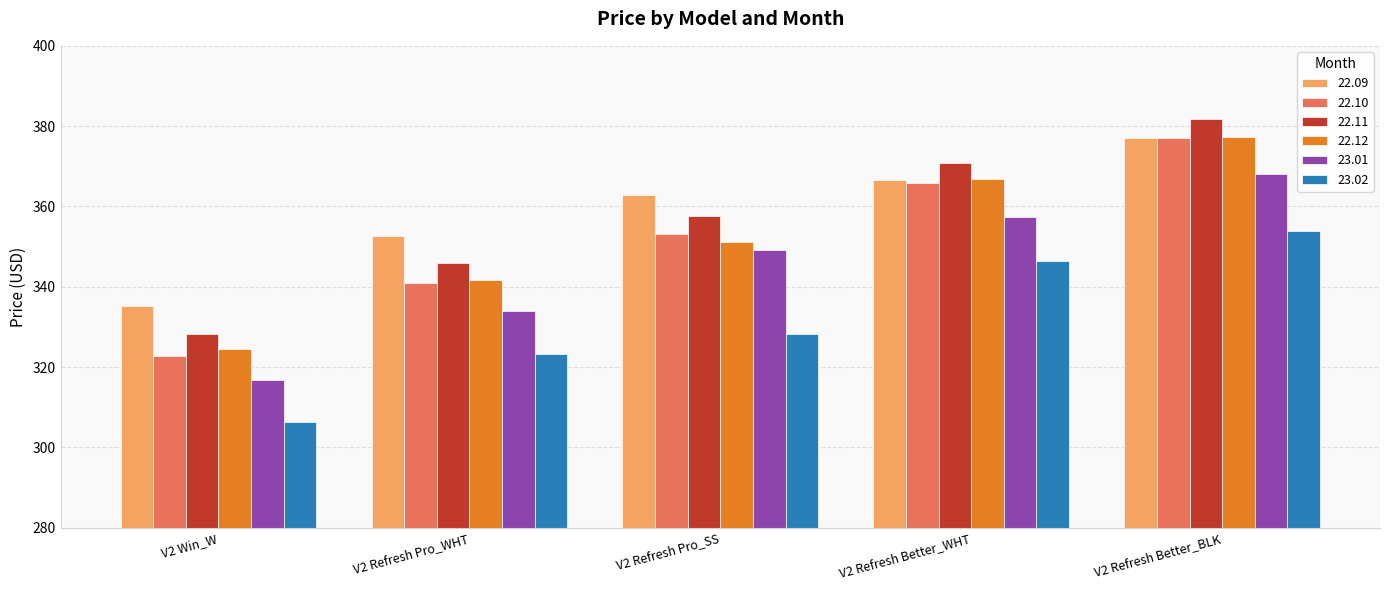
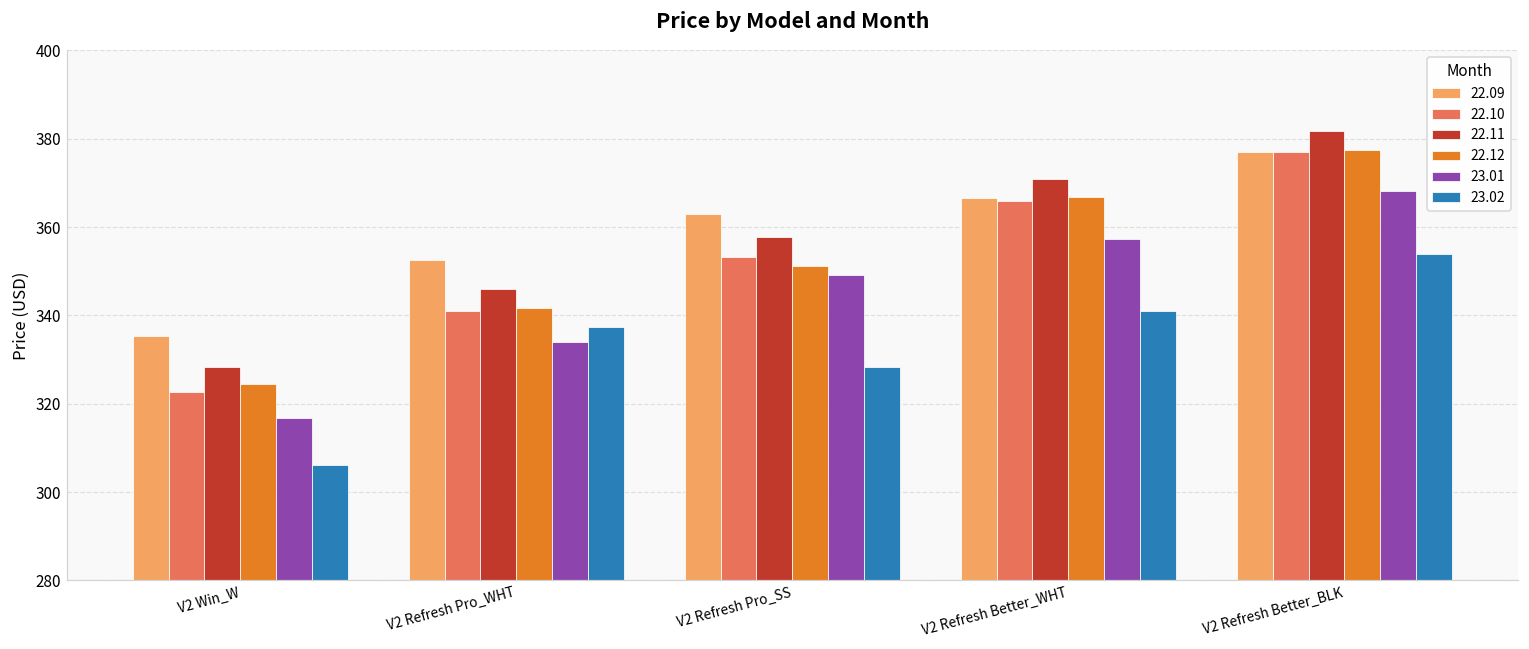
23.02, V2 Refresh Pro_WHT: 323 -> 337
23.02, V2 Refresh Better_WHT: 346 -> 341
